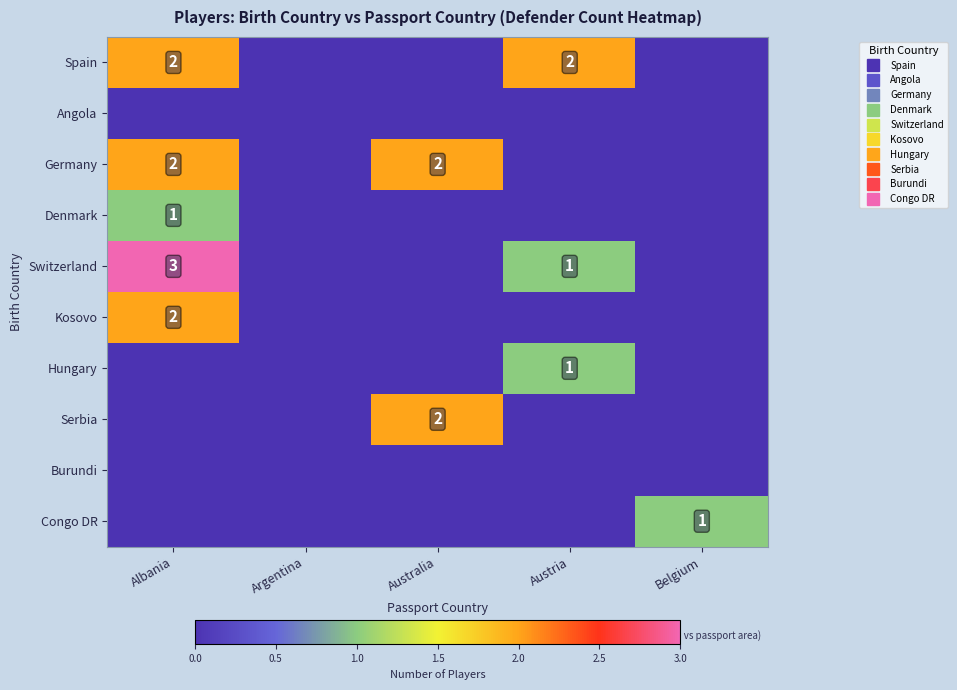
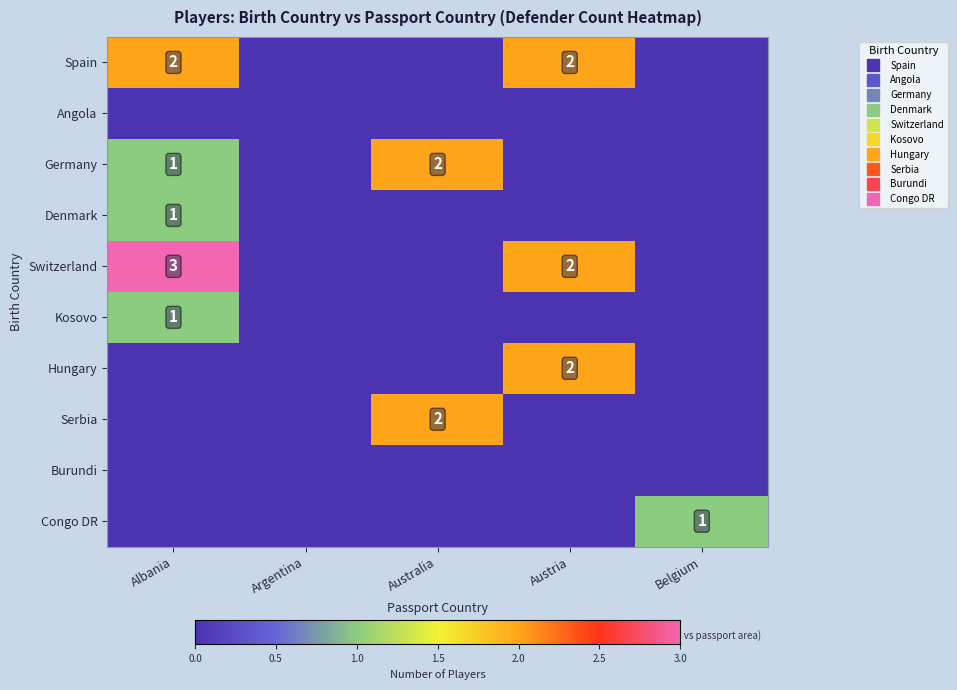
Germany, Albania: 2 -> 1
Switzerland, Austria: 1 -> 2
Kosovo, Albania: 2 -> 1
Hungary, Austria: 1 -> 2
